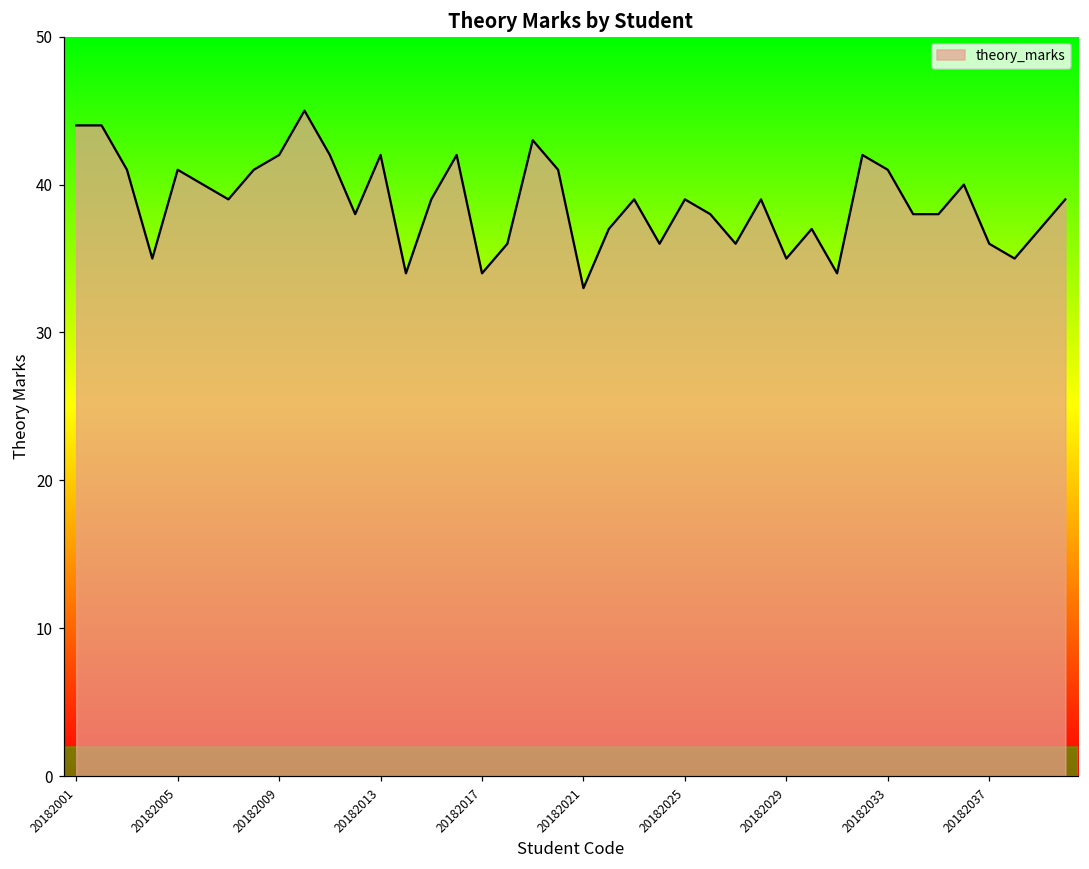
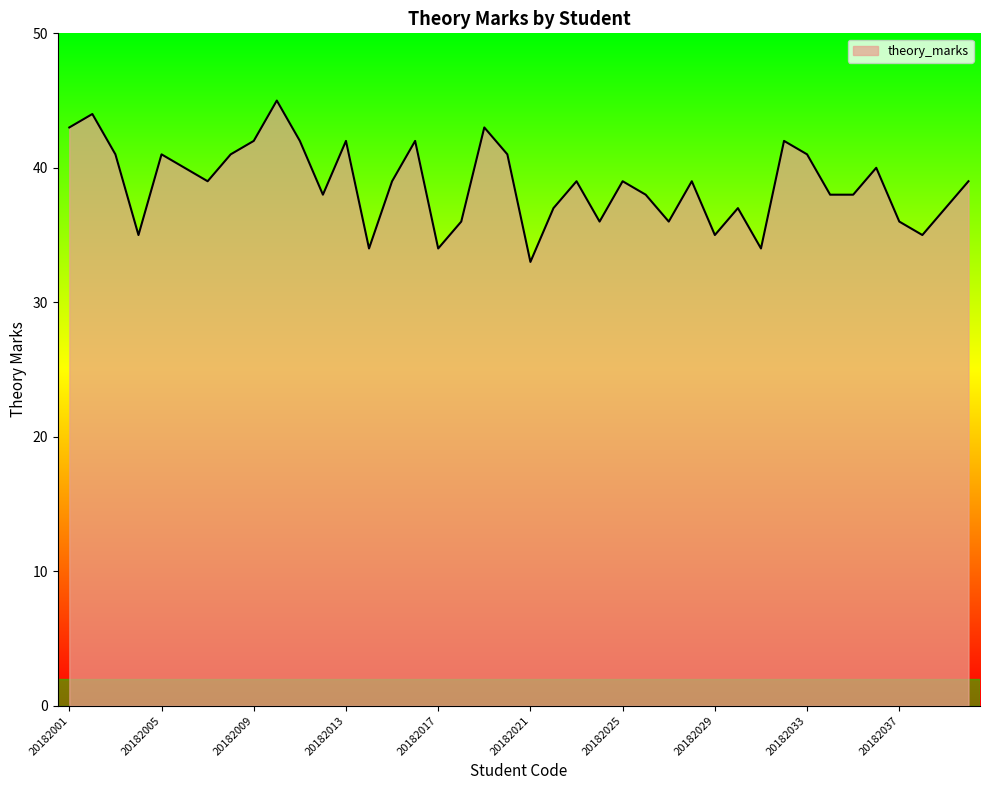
20182001: 44 -> 43
